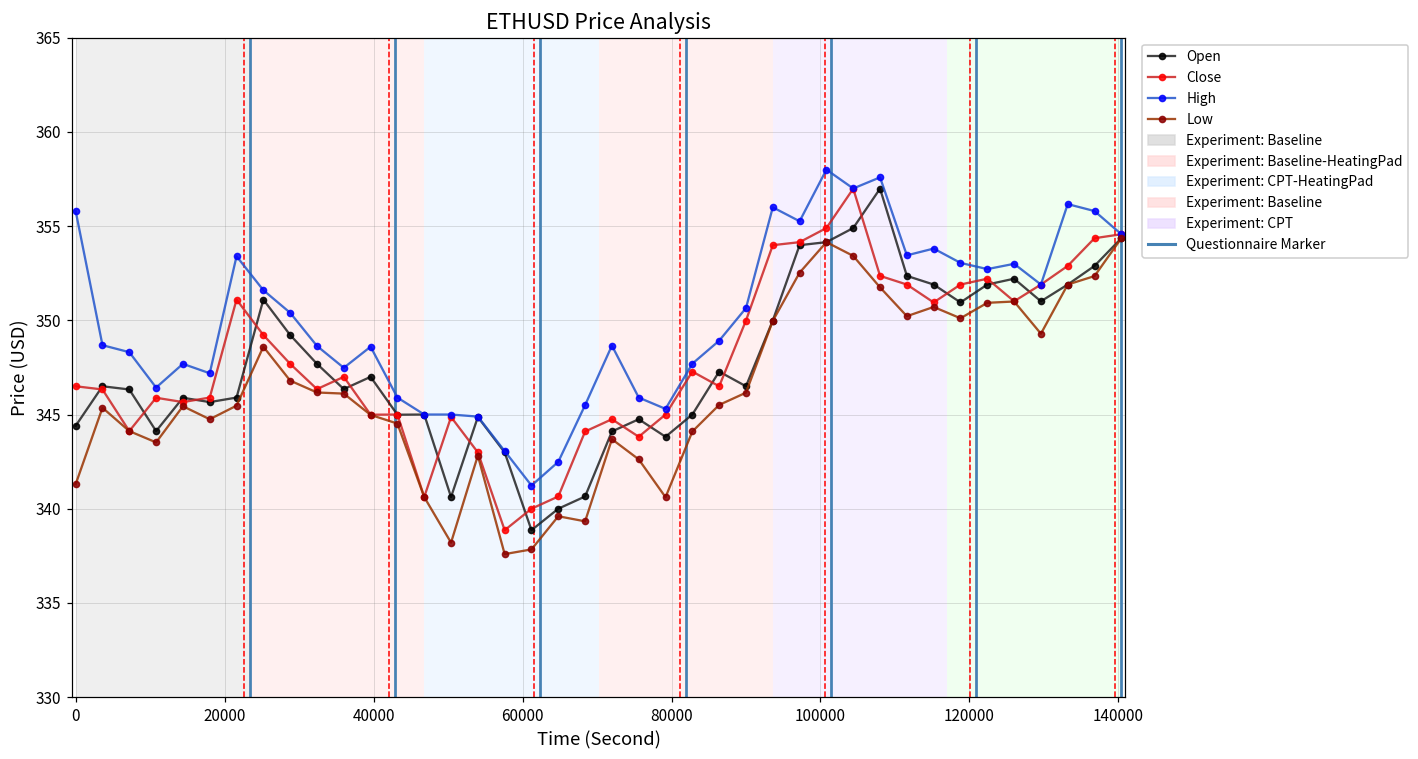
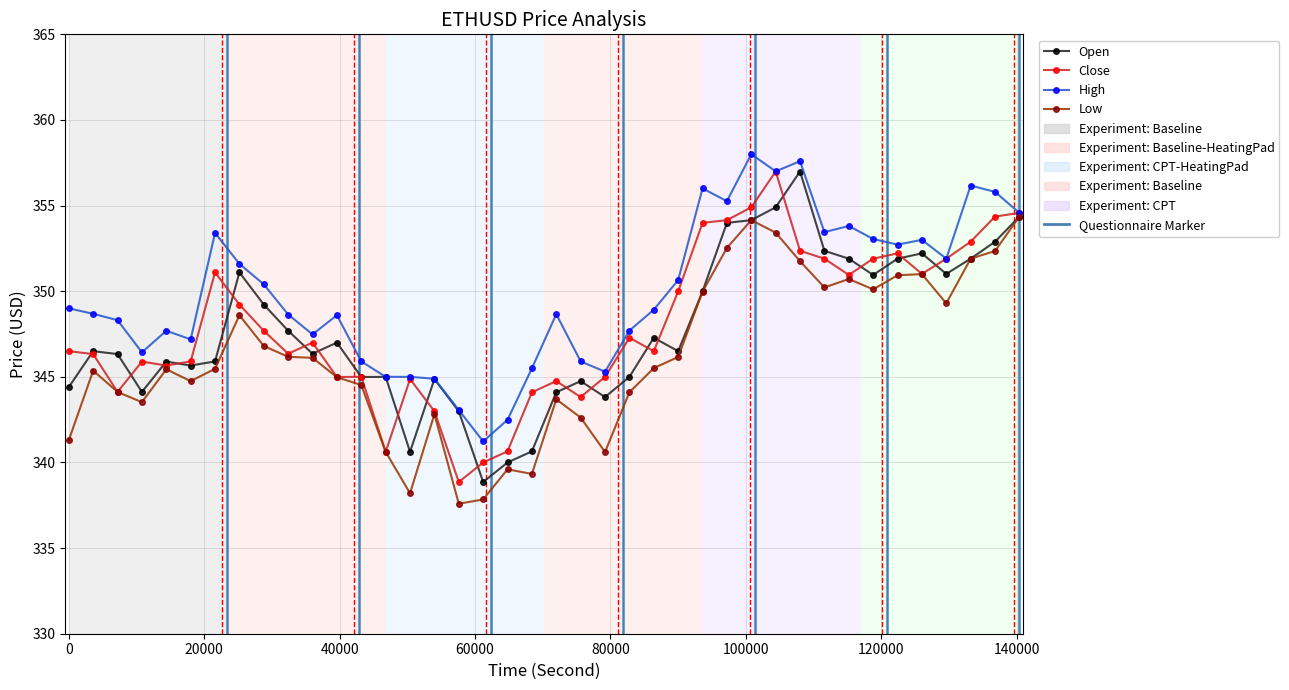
High, 0: 355.8 -> 349.0
